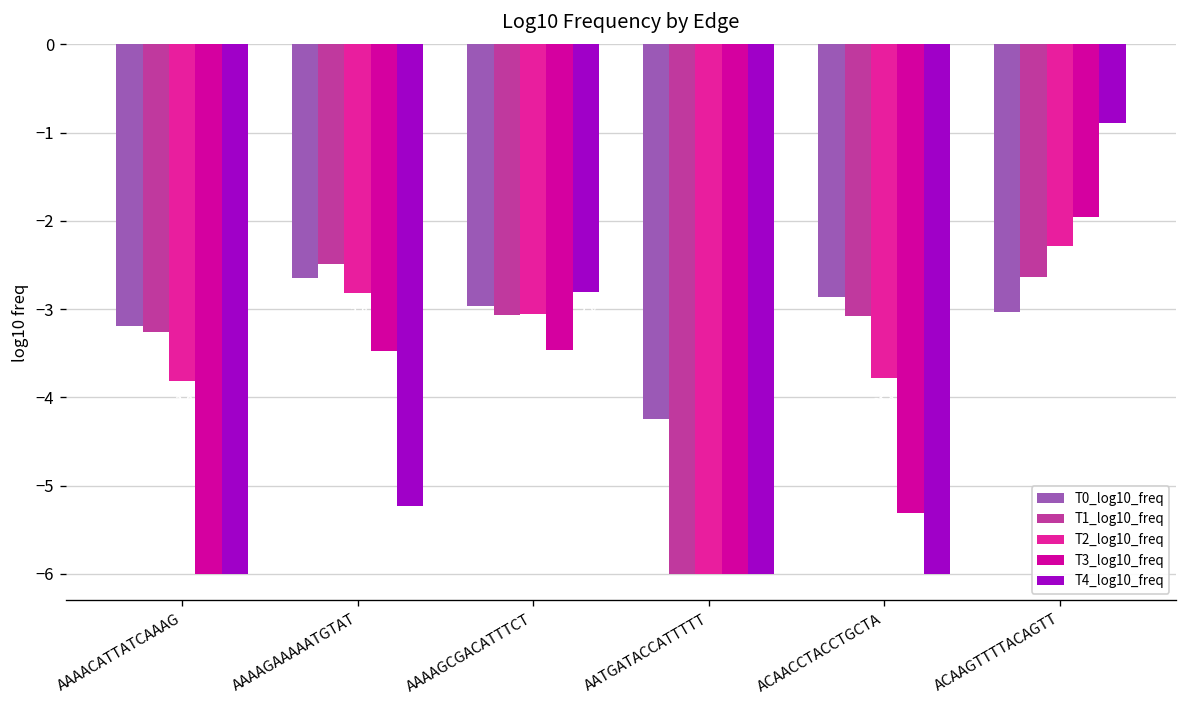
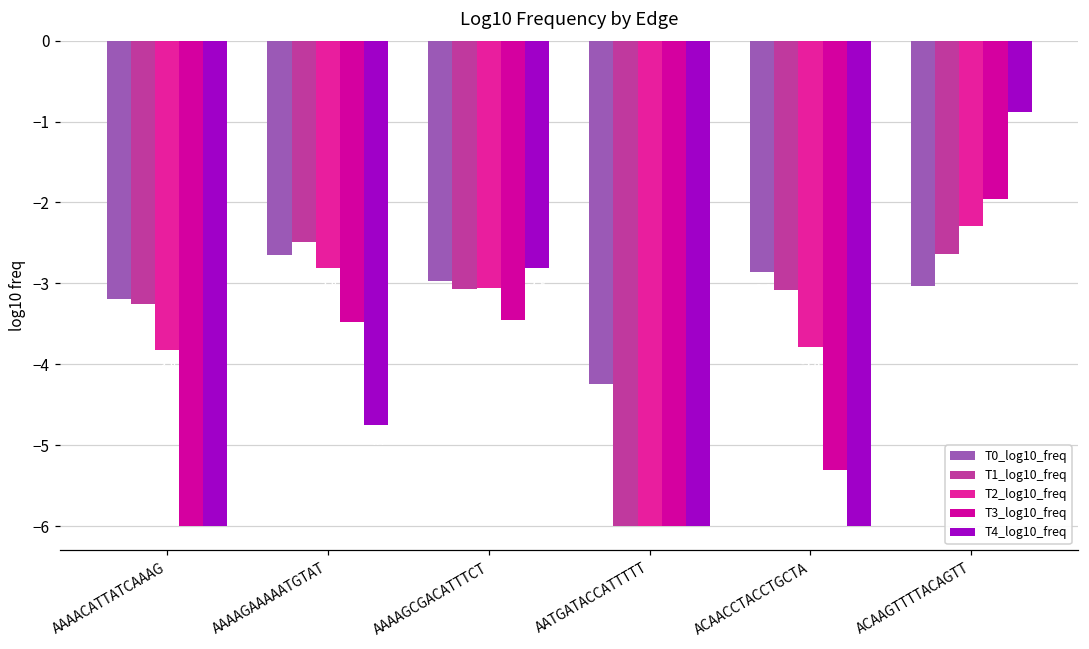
T4_log10_freq, AAAAGAAAAATGTAT: -5.2 -> -4.7
